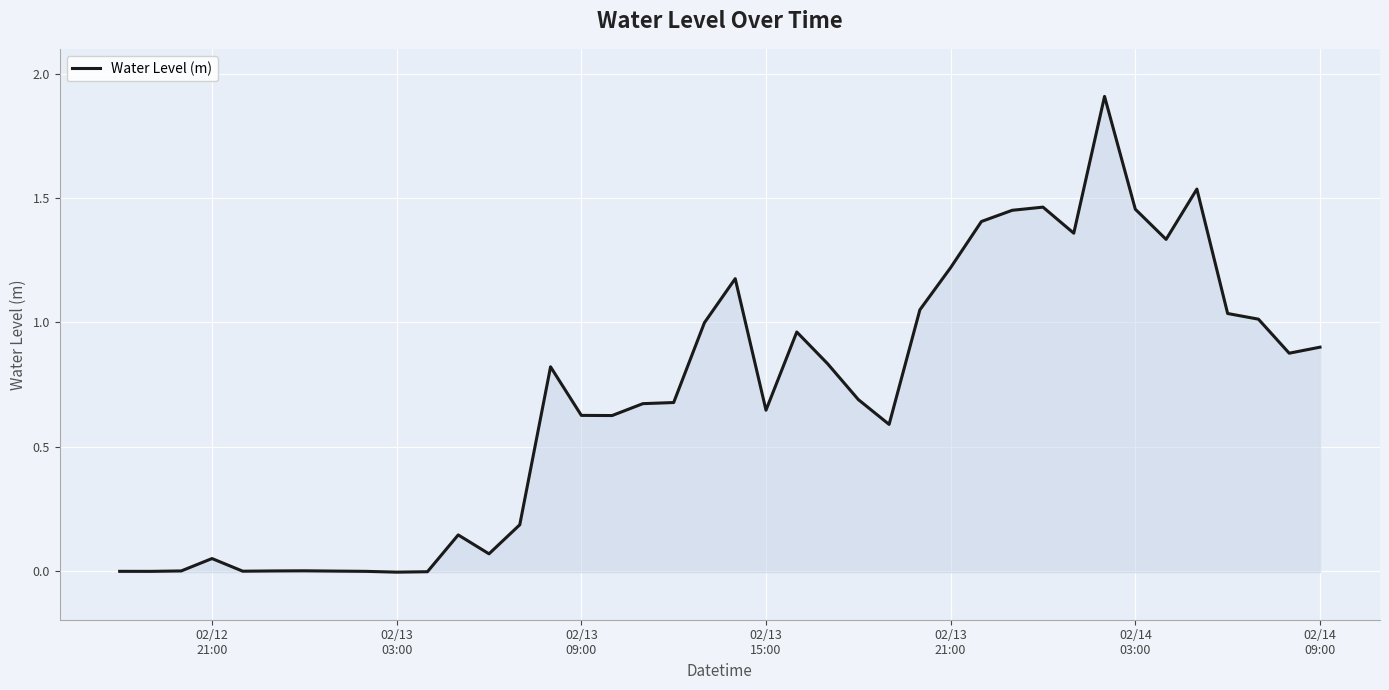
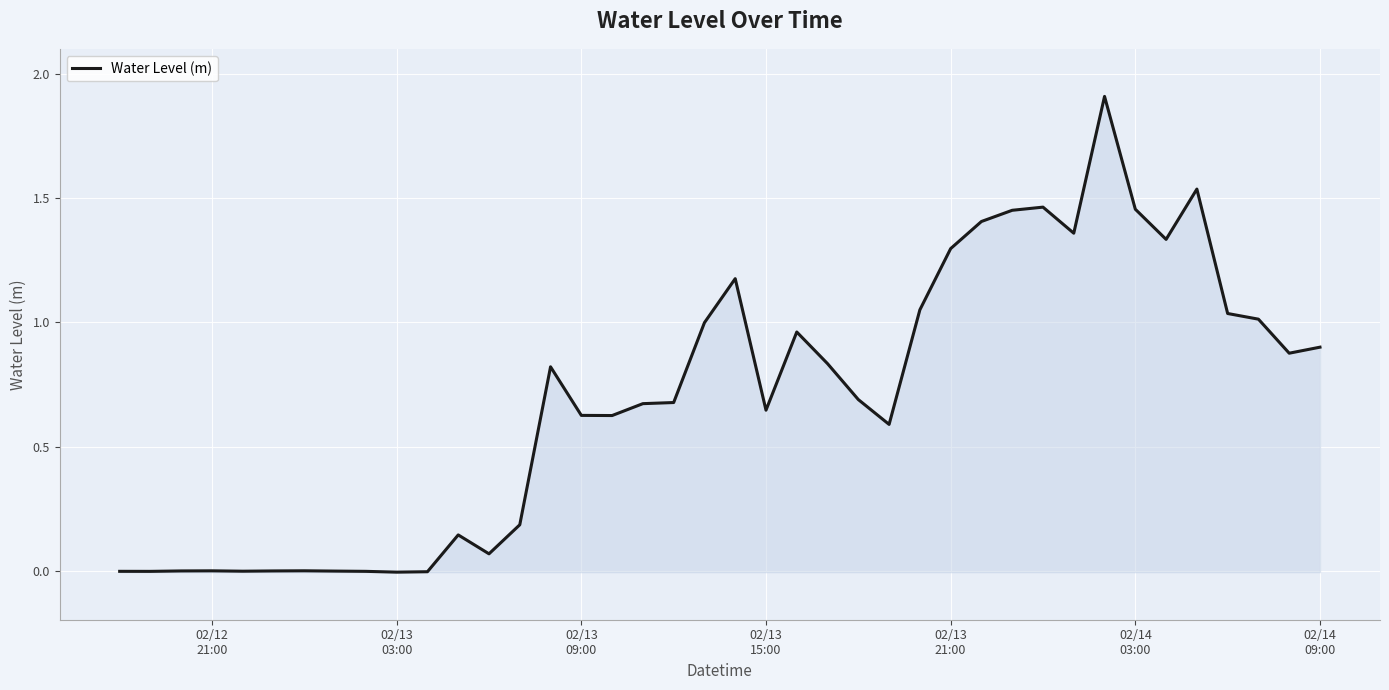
02/12 21:00: 0.05 -> 0.00
02/13 21:00: 1.22 -> 1.30
